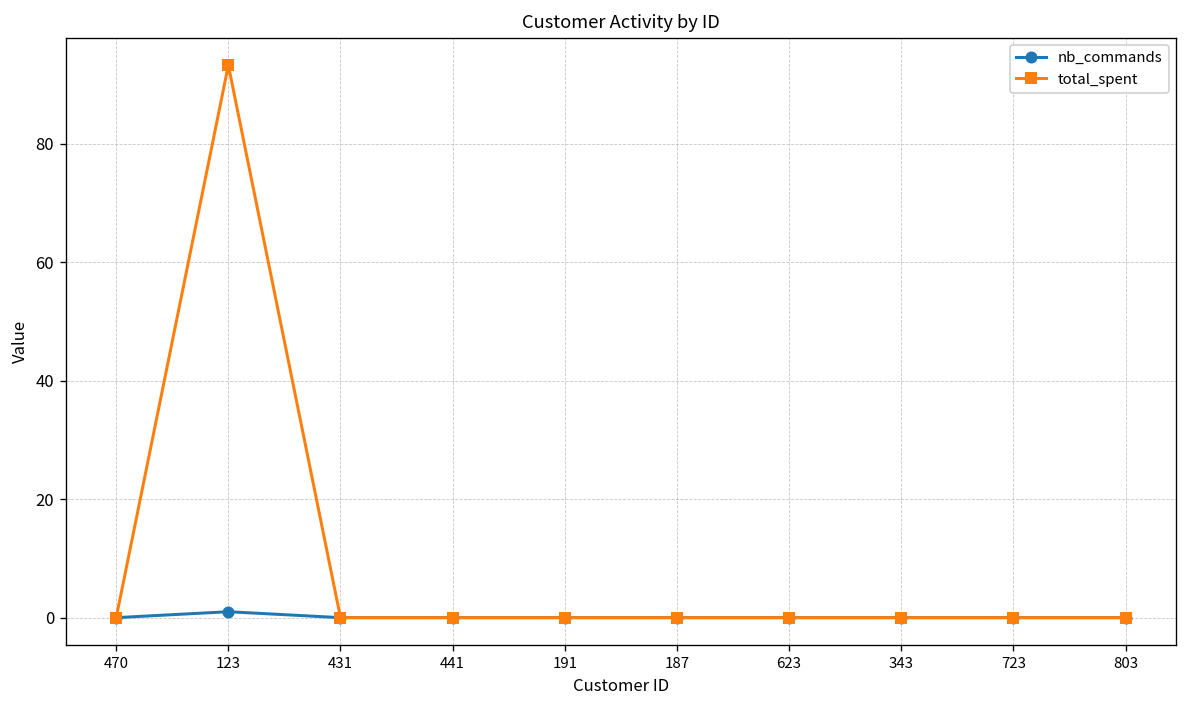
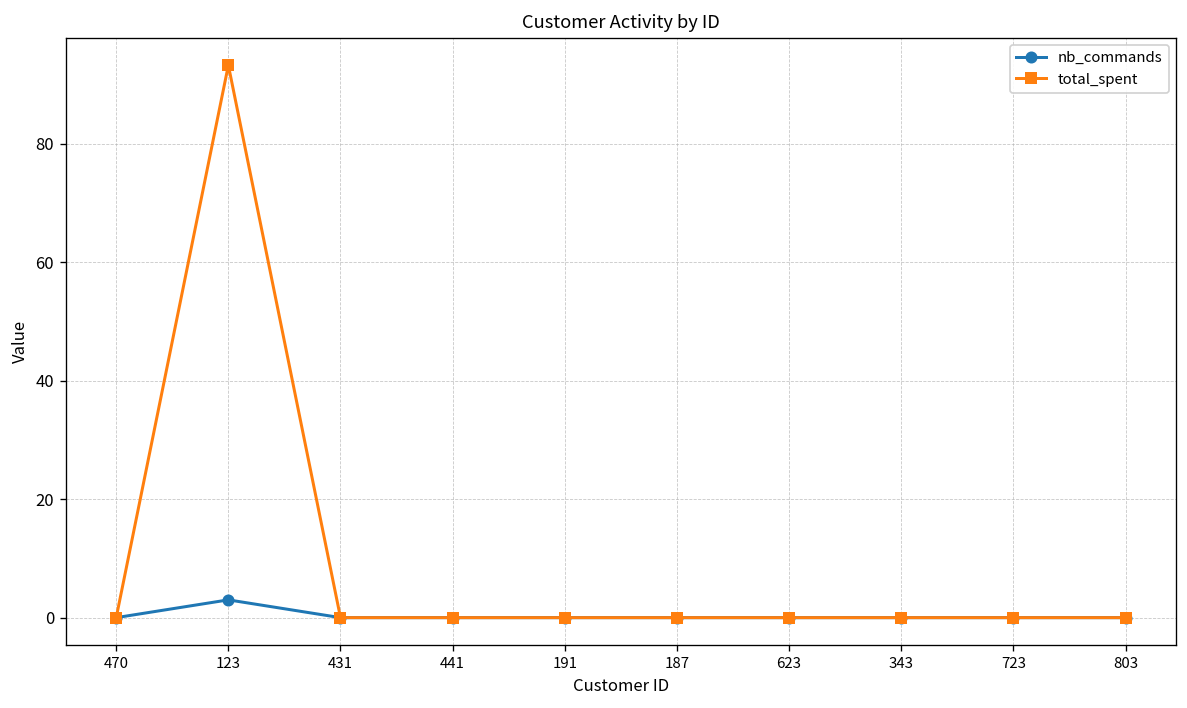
nb_commands, 123: 1 -> 3
